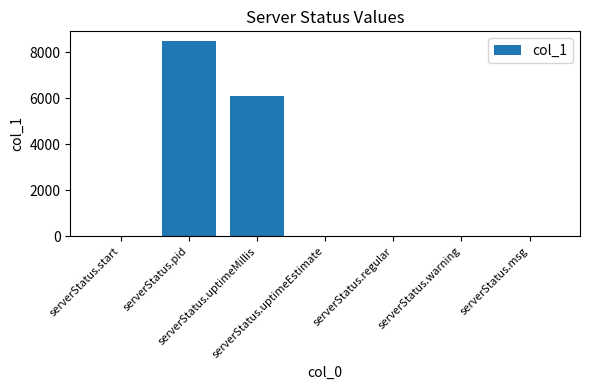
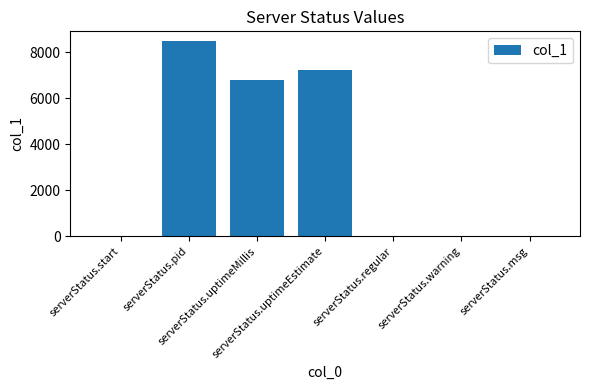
serverStatus.uptimeMillis: 6100 -> 6800
serverStatus.uptimeEstimate: 0 -> 7200
